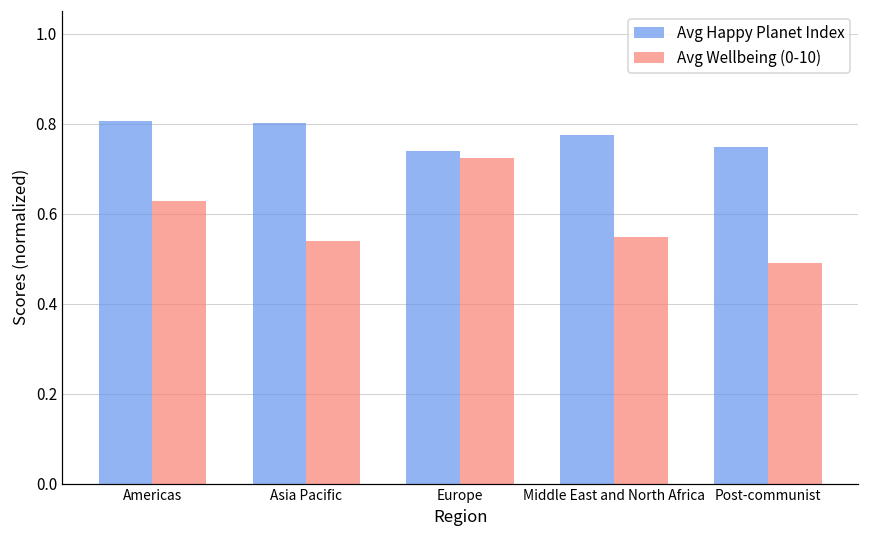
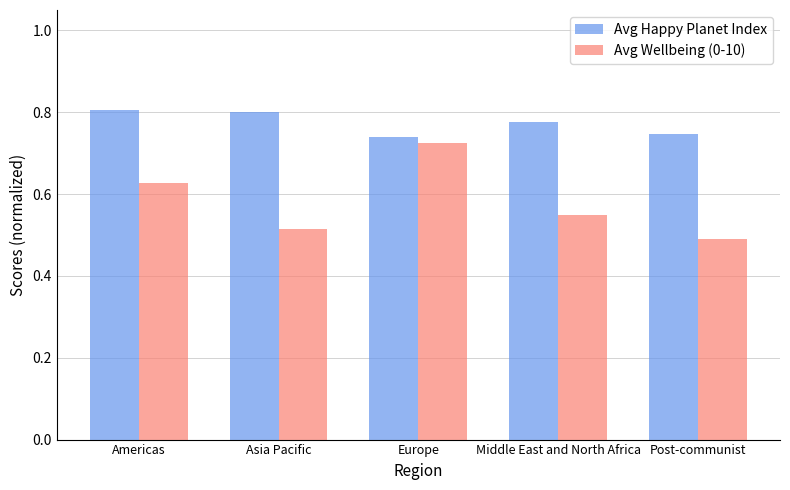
Avg Wellbeing (0-10), Asia Pacific: 0.54 -> 0.52
